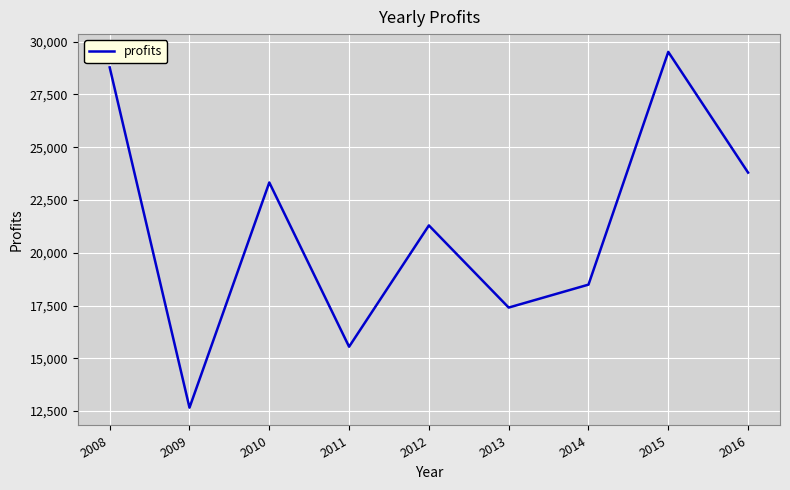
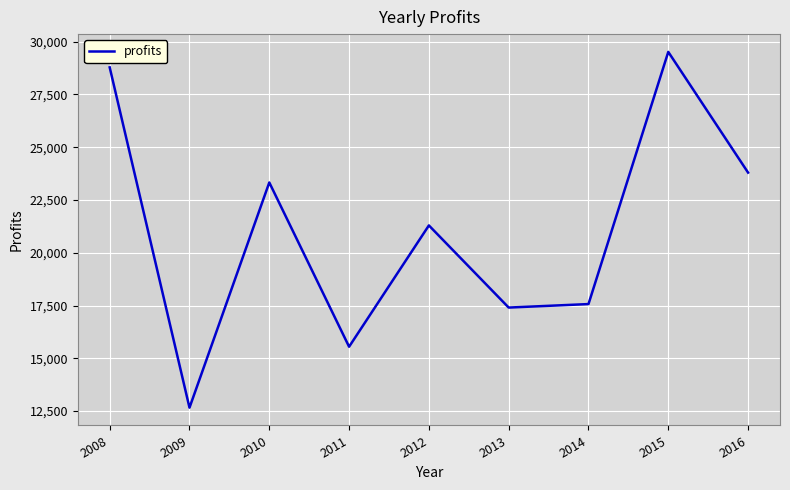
2014: 18,500 -> 17,600
